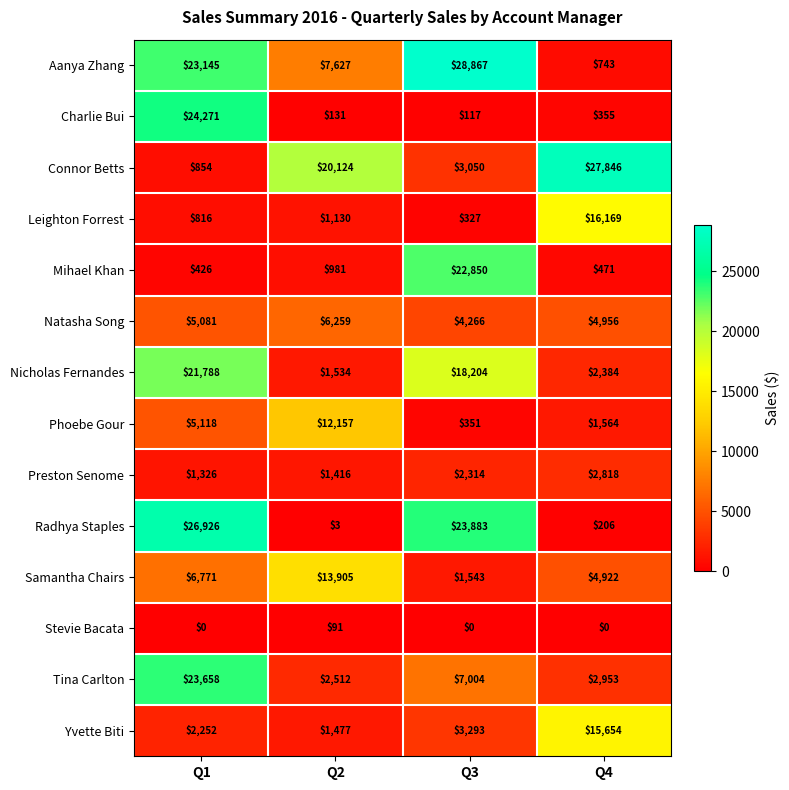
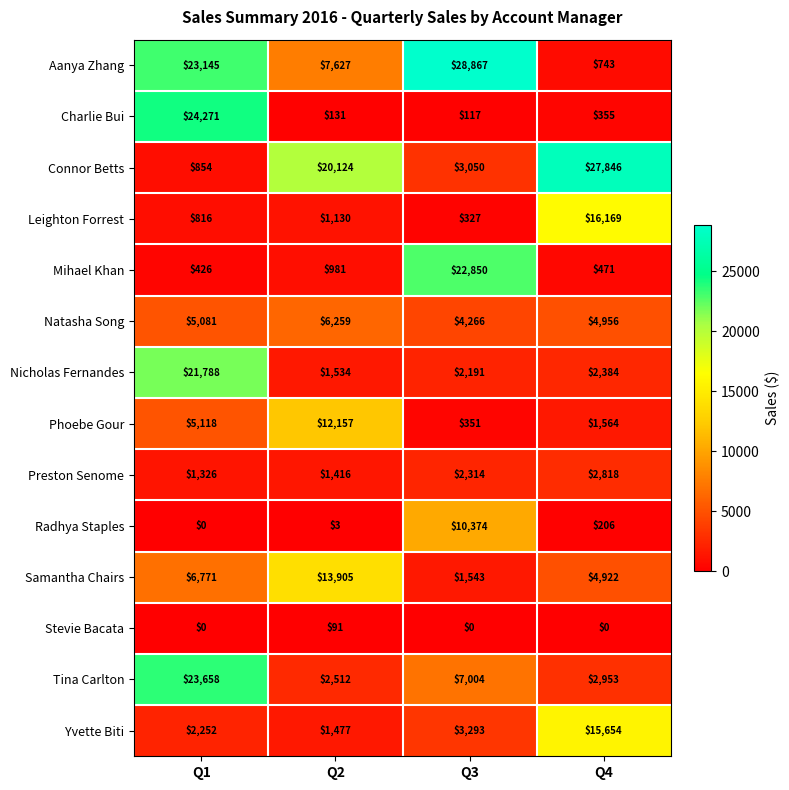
Nicholas Fernandes, Q3: $18,204 -> $2,191
Radhya Staples, Q1: $26,926 -> $0
Radhya Staples, Q3: $23,883 -> $10,374
